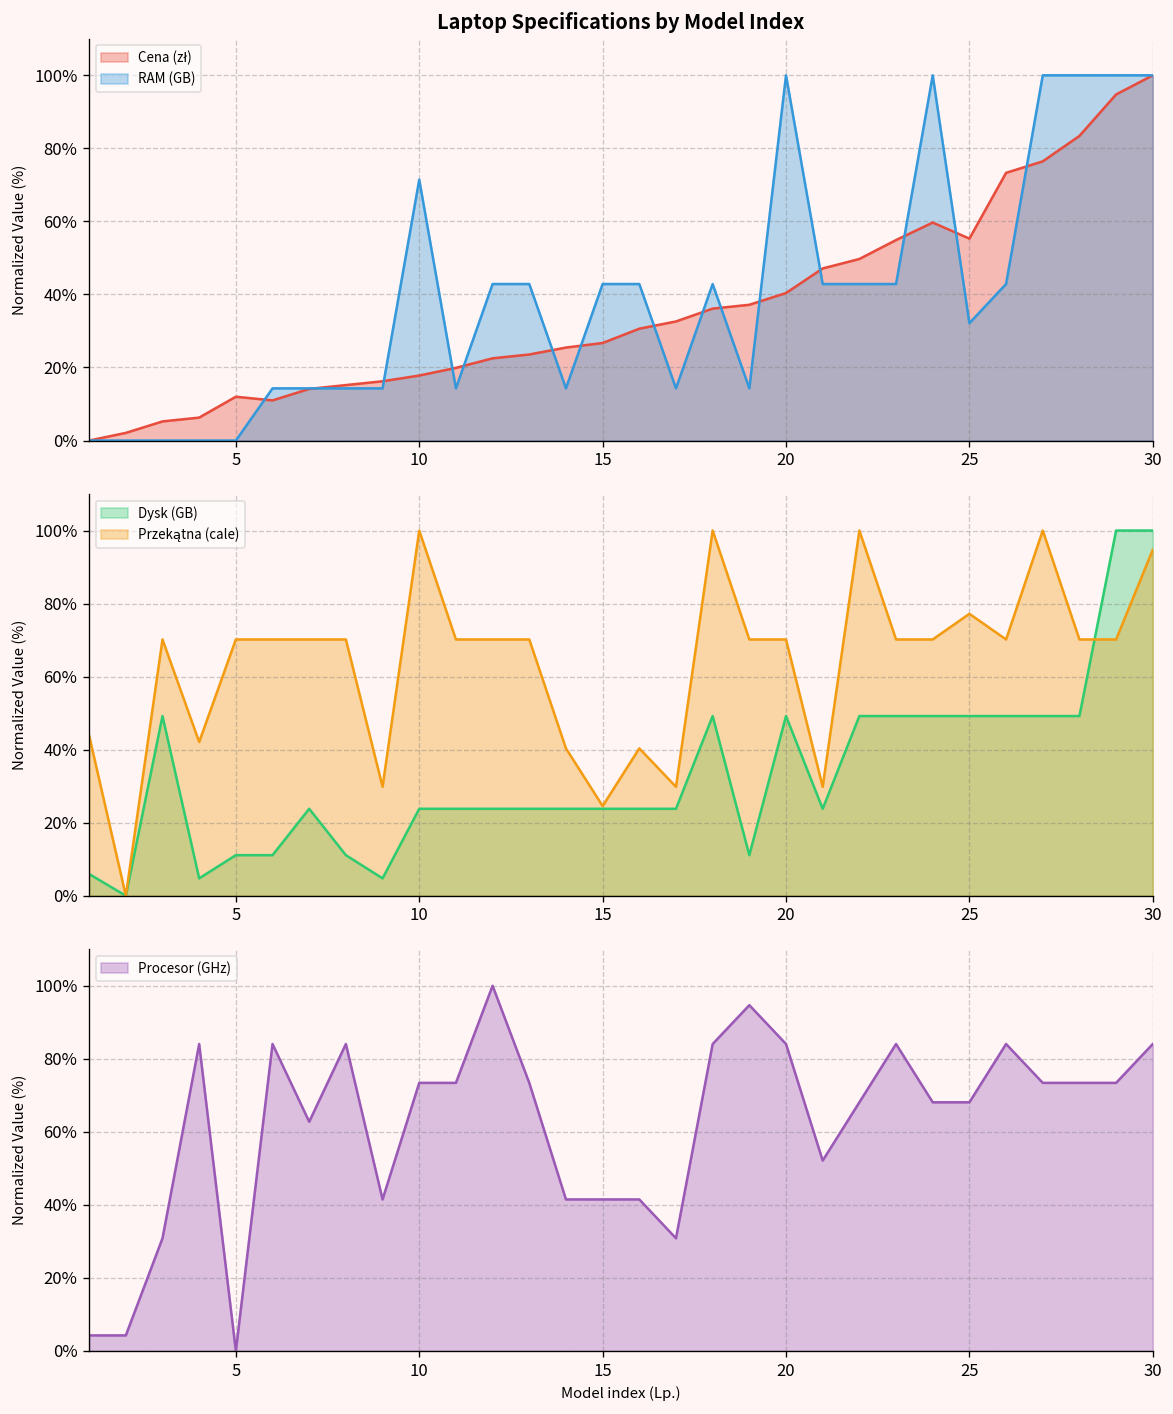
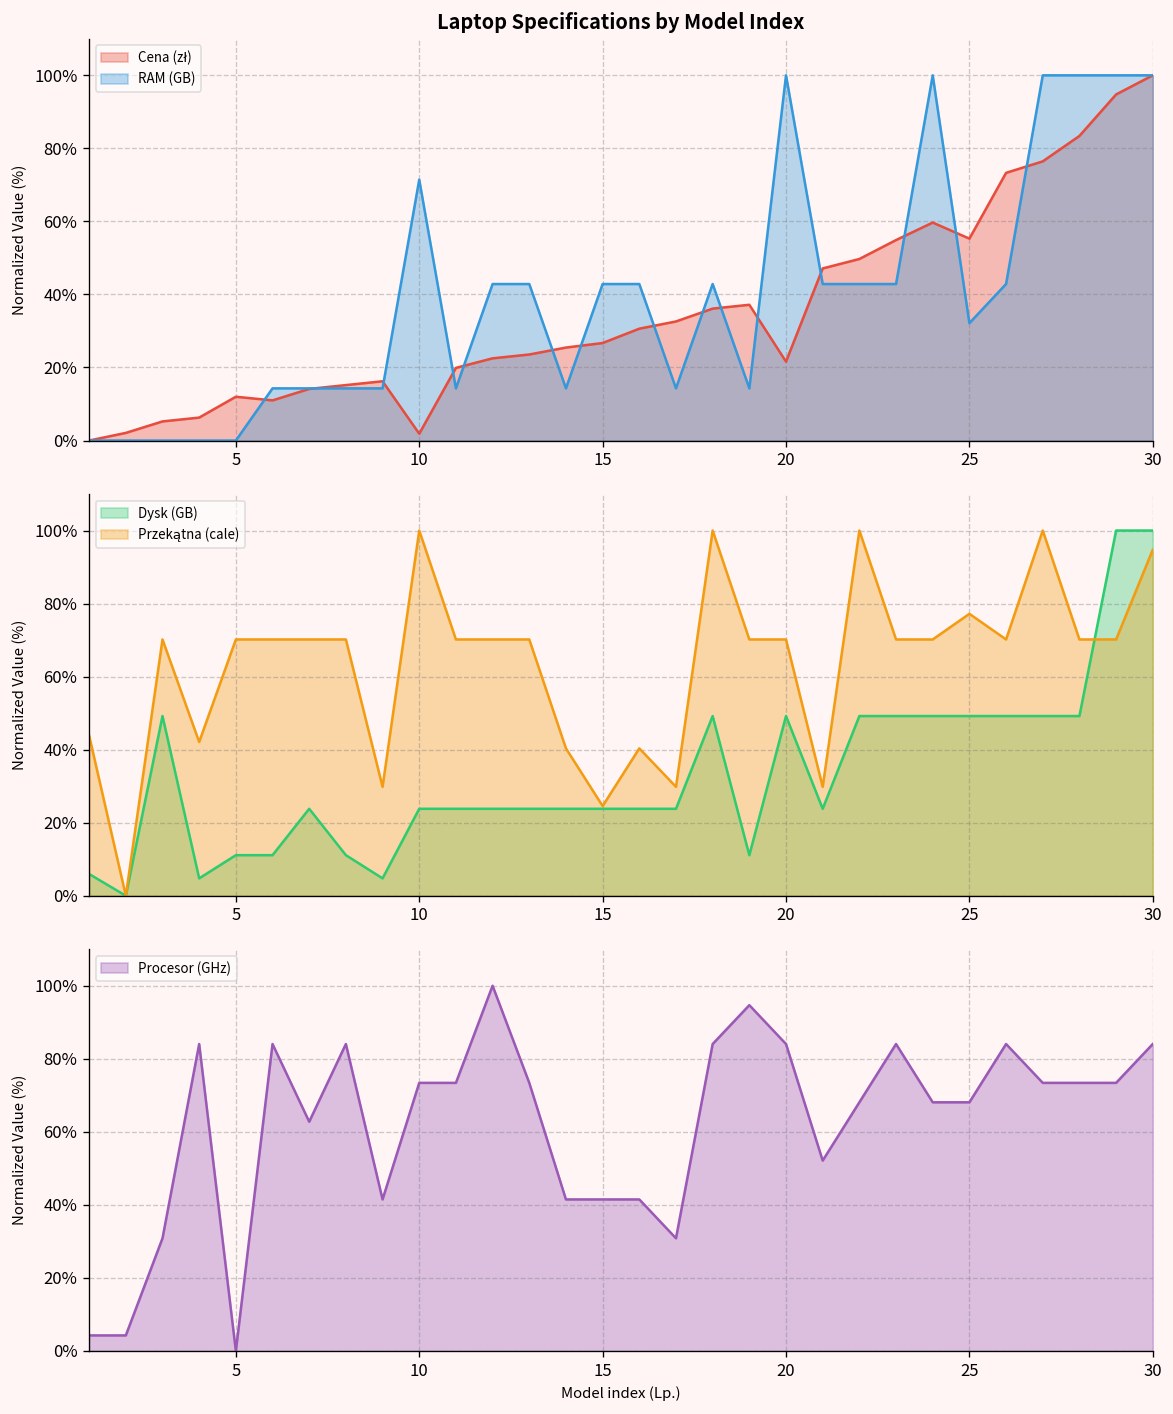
Laptop Specifications by Model Index, Cena (zł), 10: 18% -> 2%
Laptop Specifications by Model Index, Cena (zł), 20: 40% -> 22%
